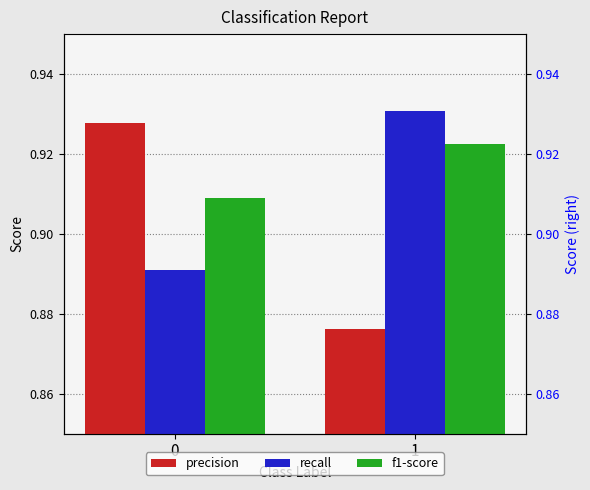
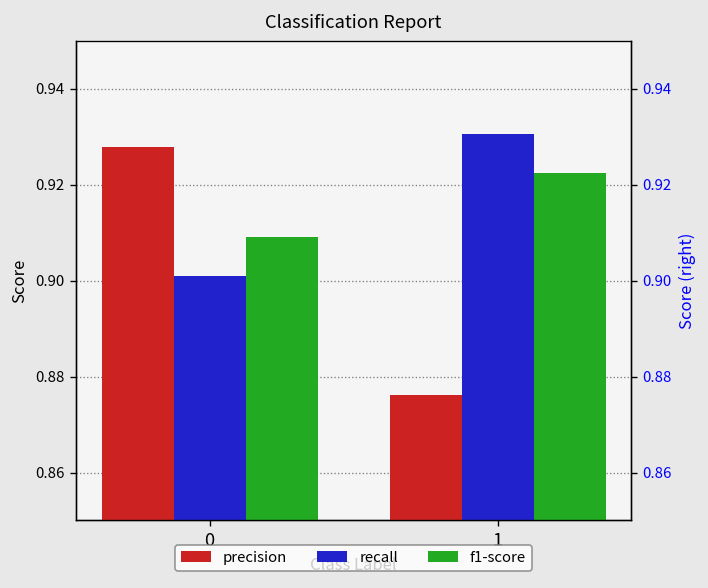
recall, 0: 0.891 -> 0.901
